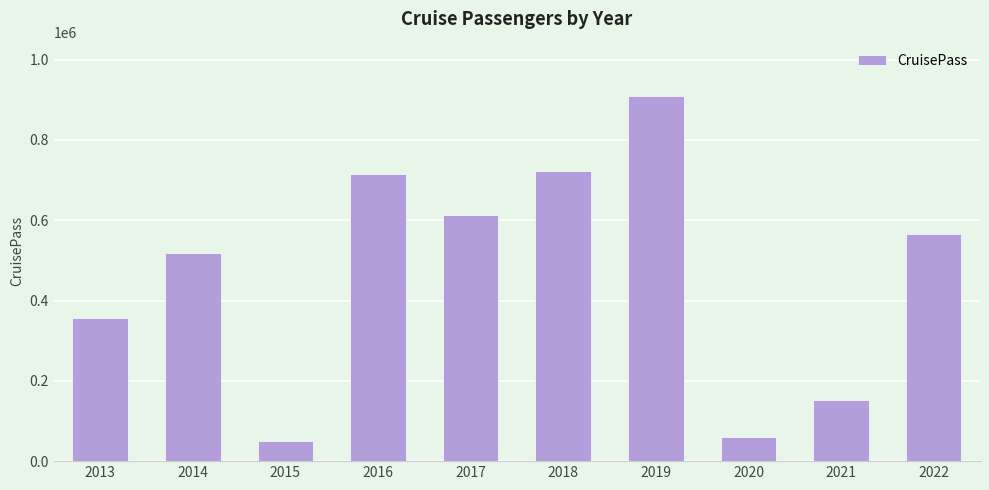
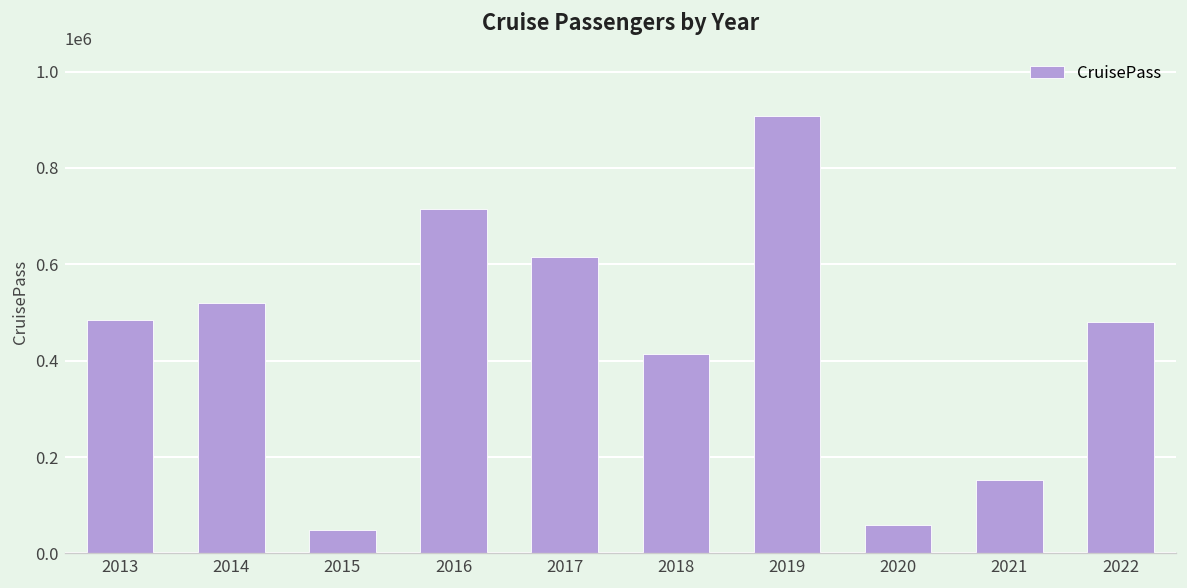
2013: 360000 -> 480000
2018: 720000 -> 410000
2022: 570000 -> 480000
